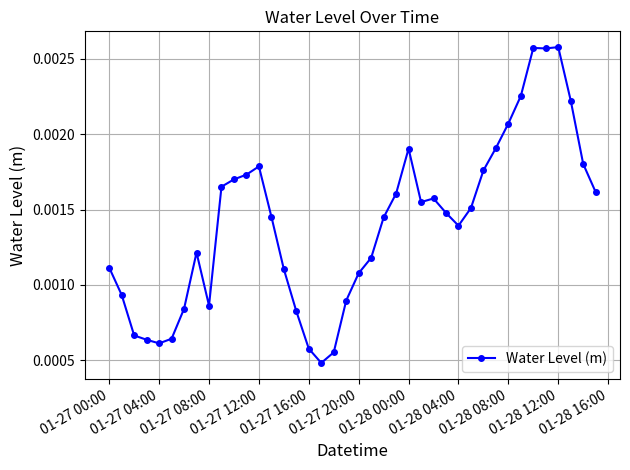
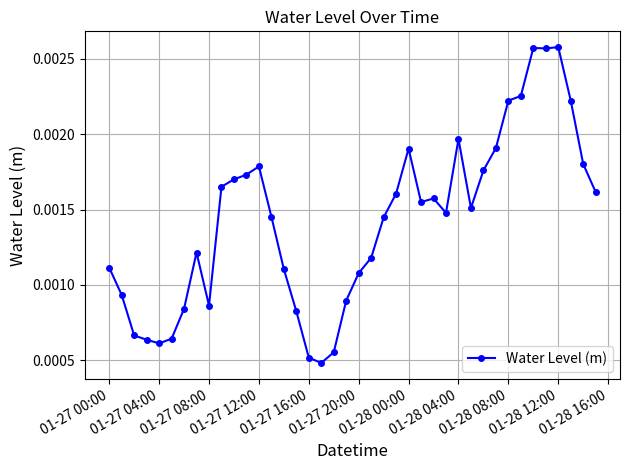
01-27 16:00: 0.00058 -> 0.00052
01-28 04:00: 0.00139 -> 0.00197
01-28 08:00: 0.00207 -> 0.00222
